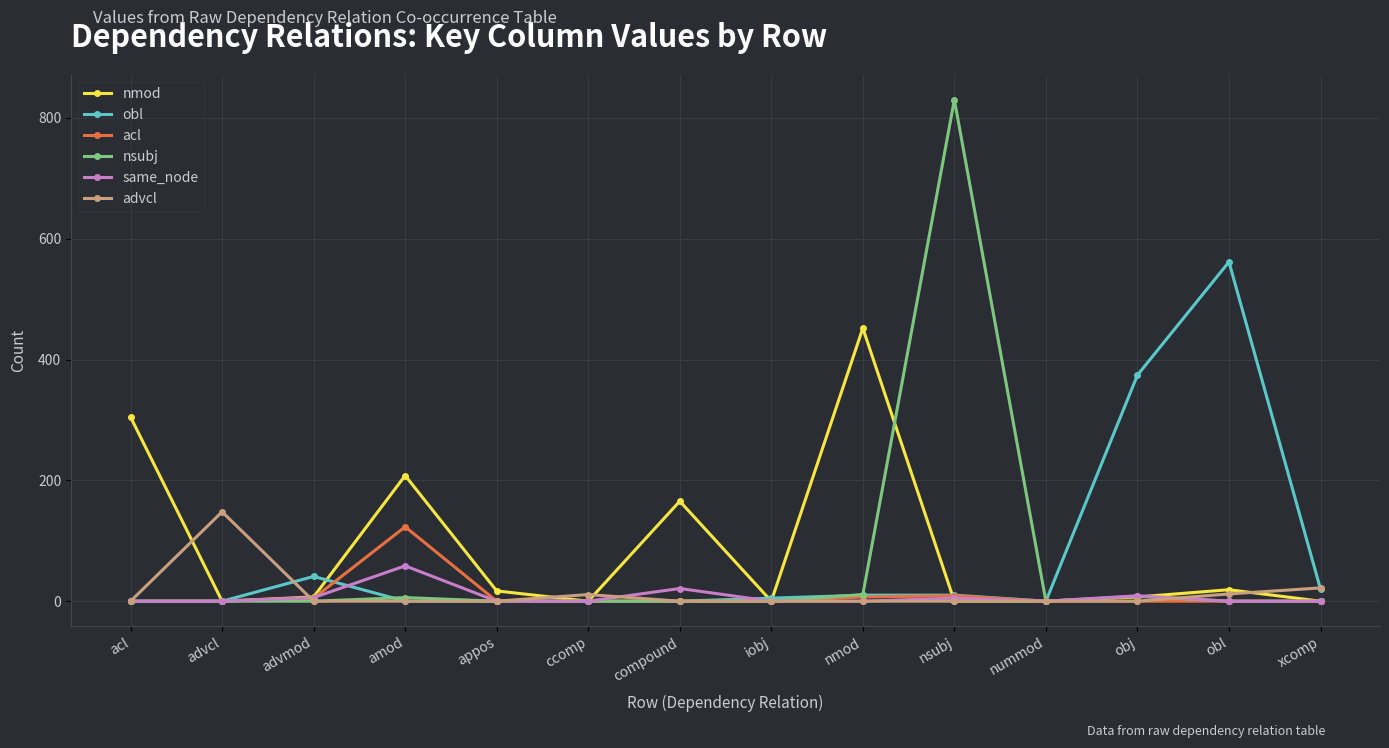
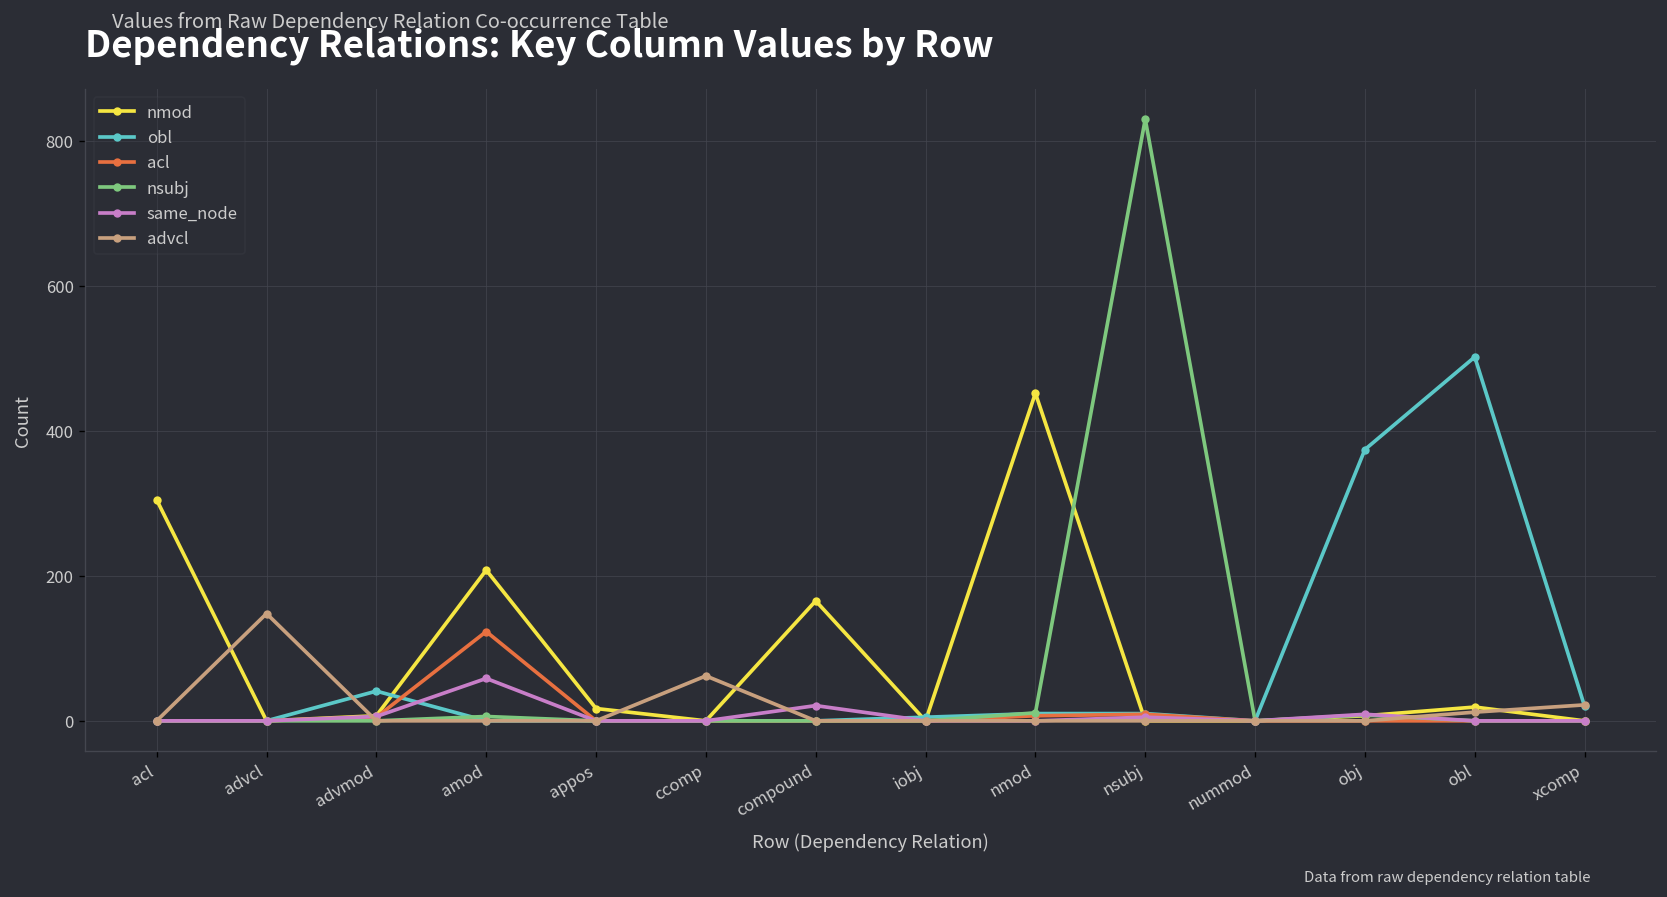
advcl, ccomp: 10 -> 60
obl, obl: 560 -> 500
